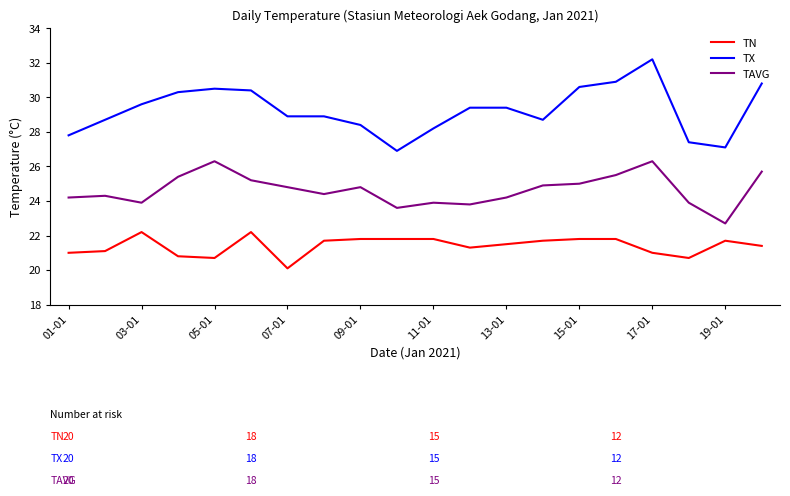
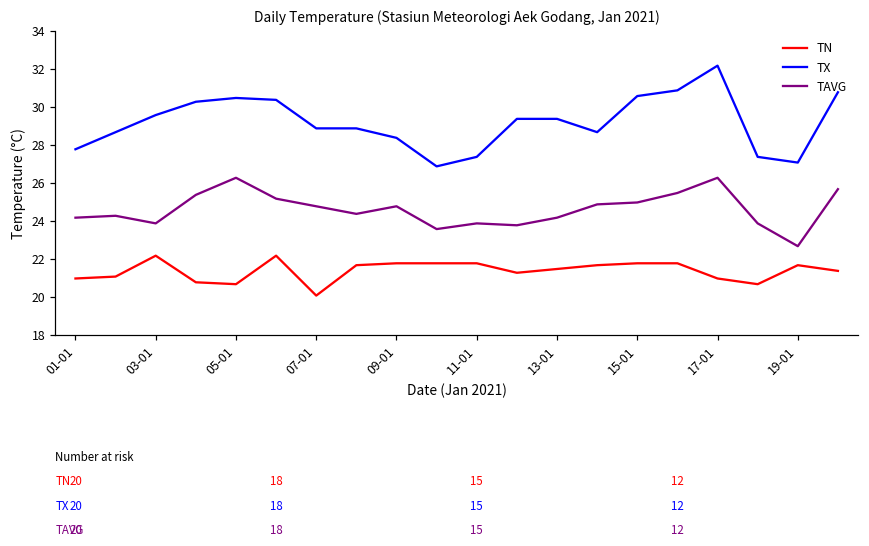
TX, 11-01: 28.2 -> 27.4
